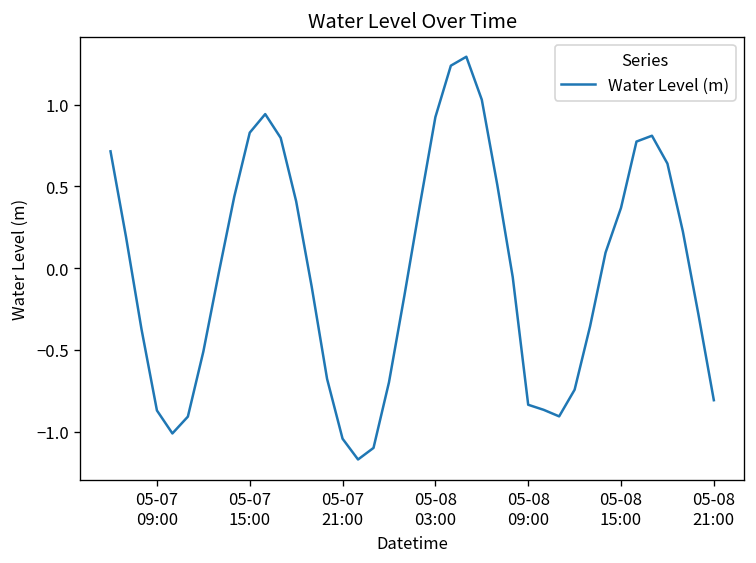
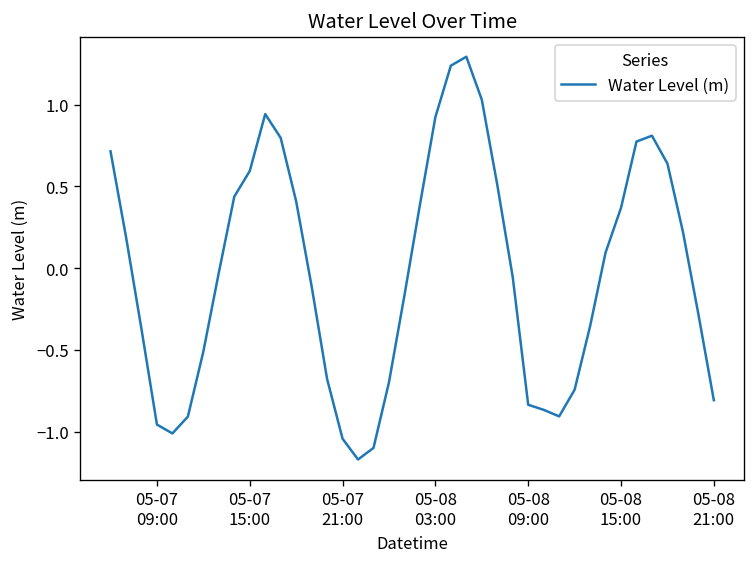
05-07 09:00: -0.87 -> -0.96
05-07 15:00: 0.83 -> 0.59
